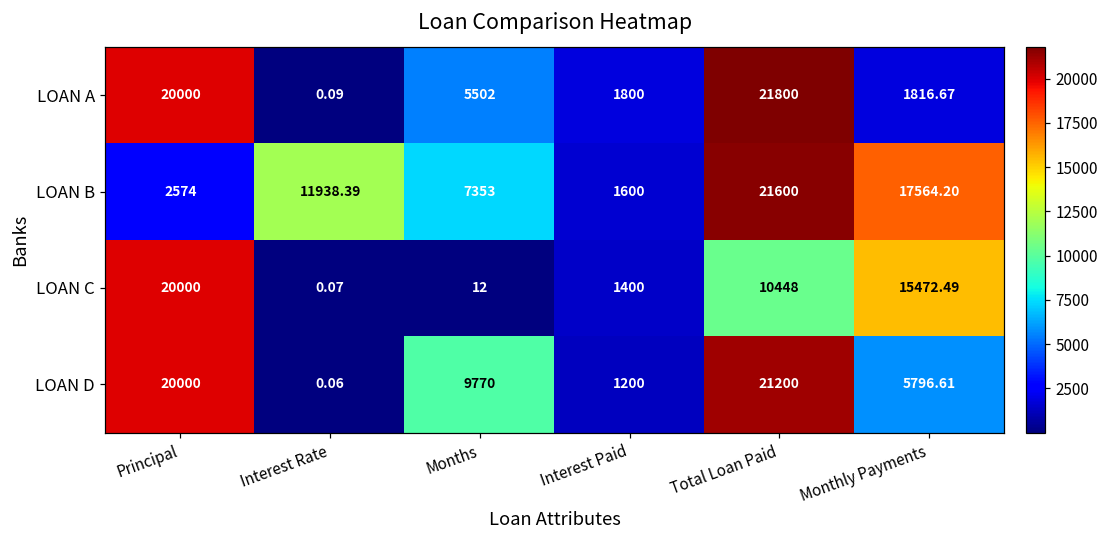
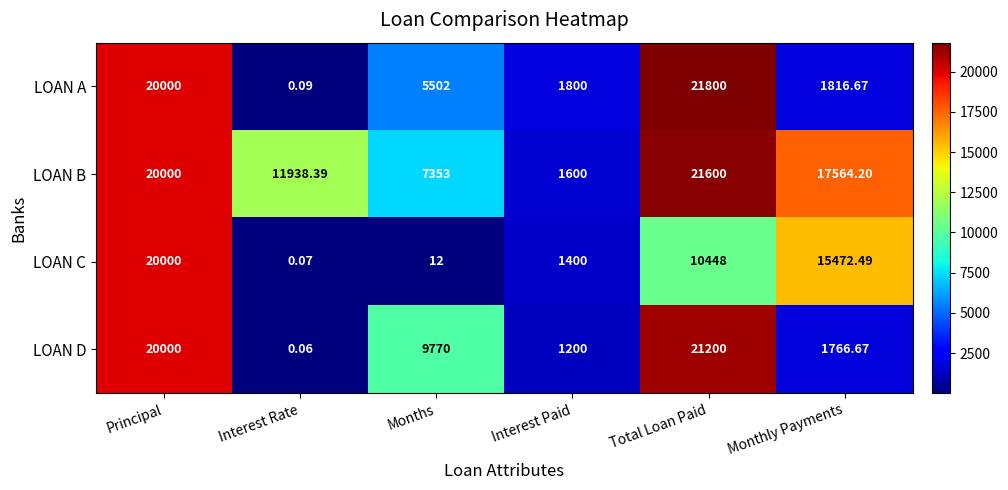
LOAN B, Principal: 2574 -> 20000
LOAN D, Monthly Payments: 5796.61 -> 1766.67
